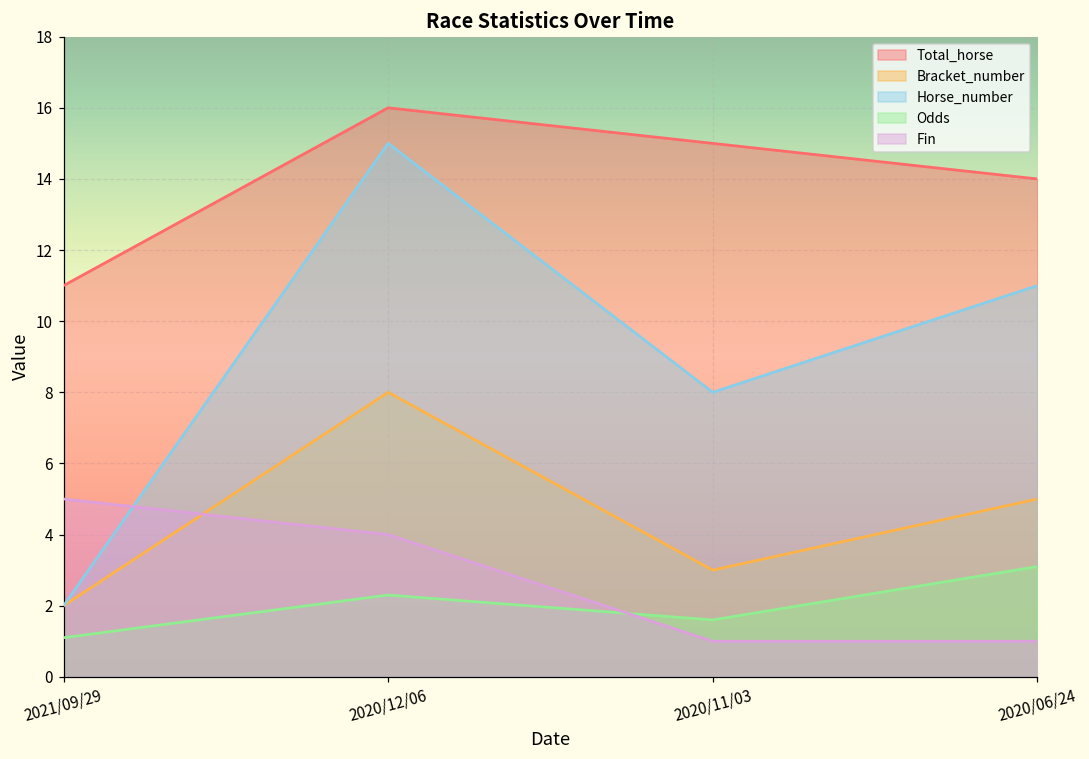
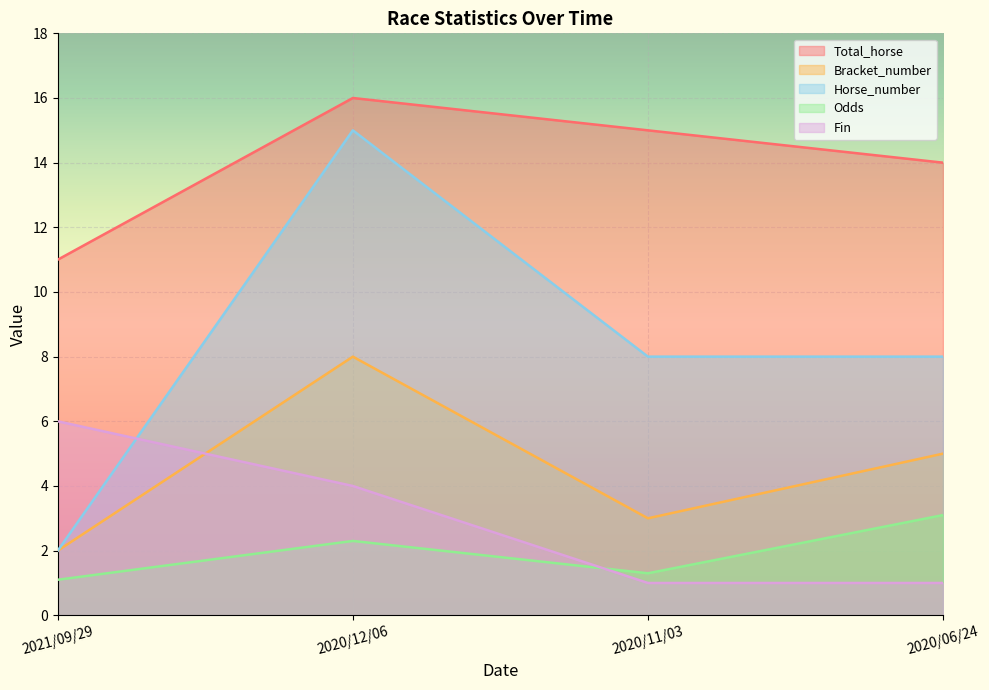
Fin, 2021/09/29: 5 -> 6
Odds, 2020/11/03: 1.6 -> 1.3
Horse_number, 2020/06/24: 11 -> 8
